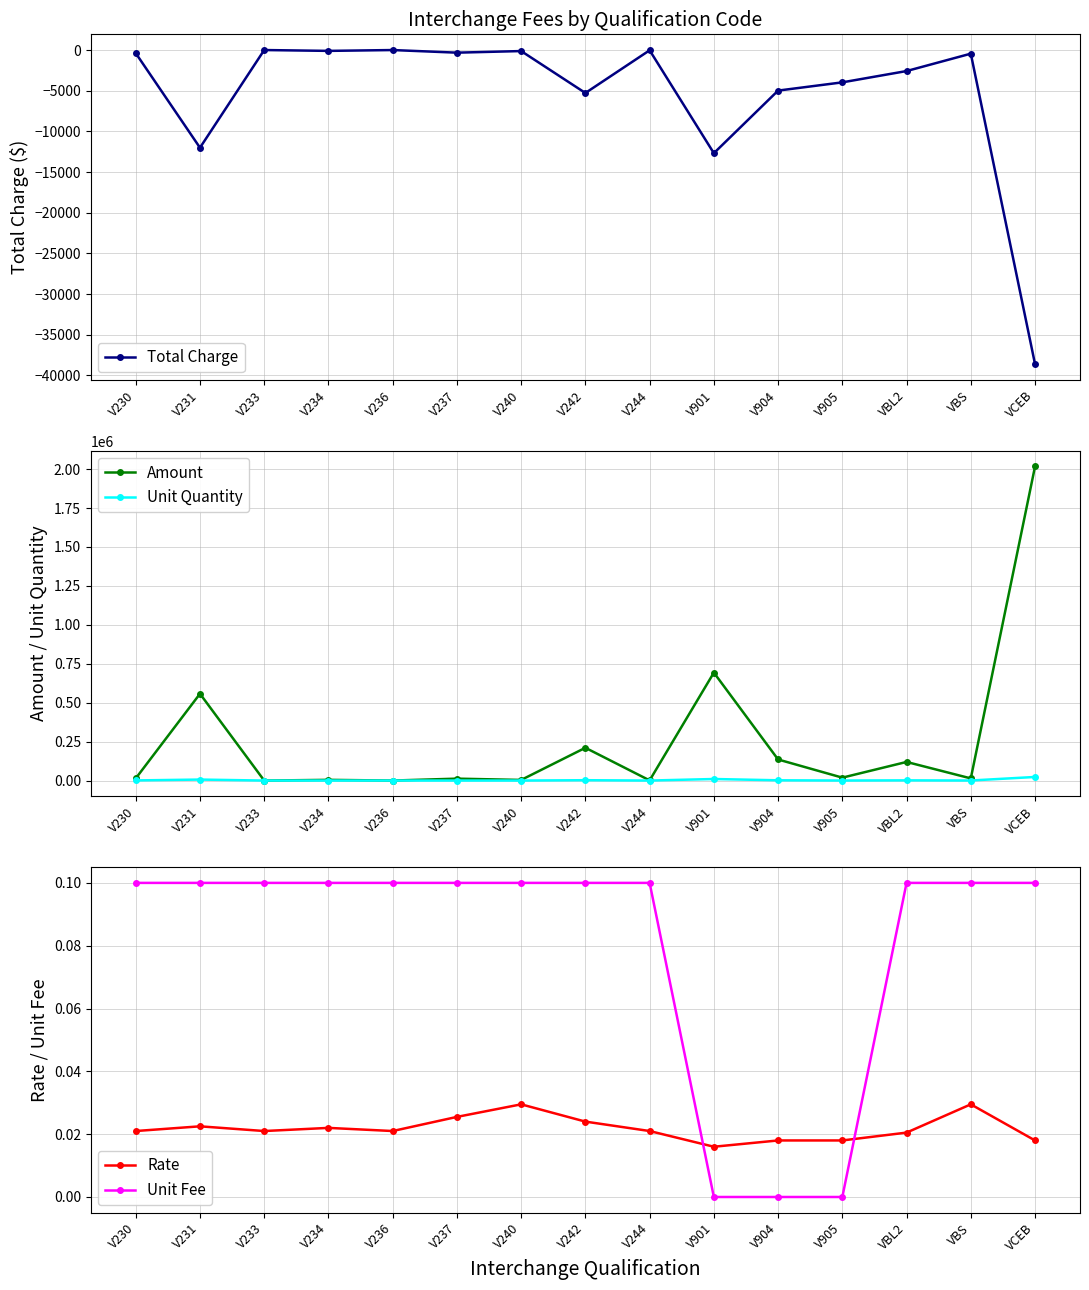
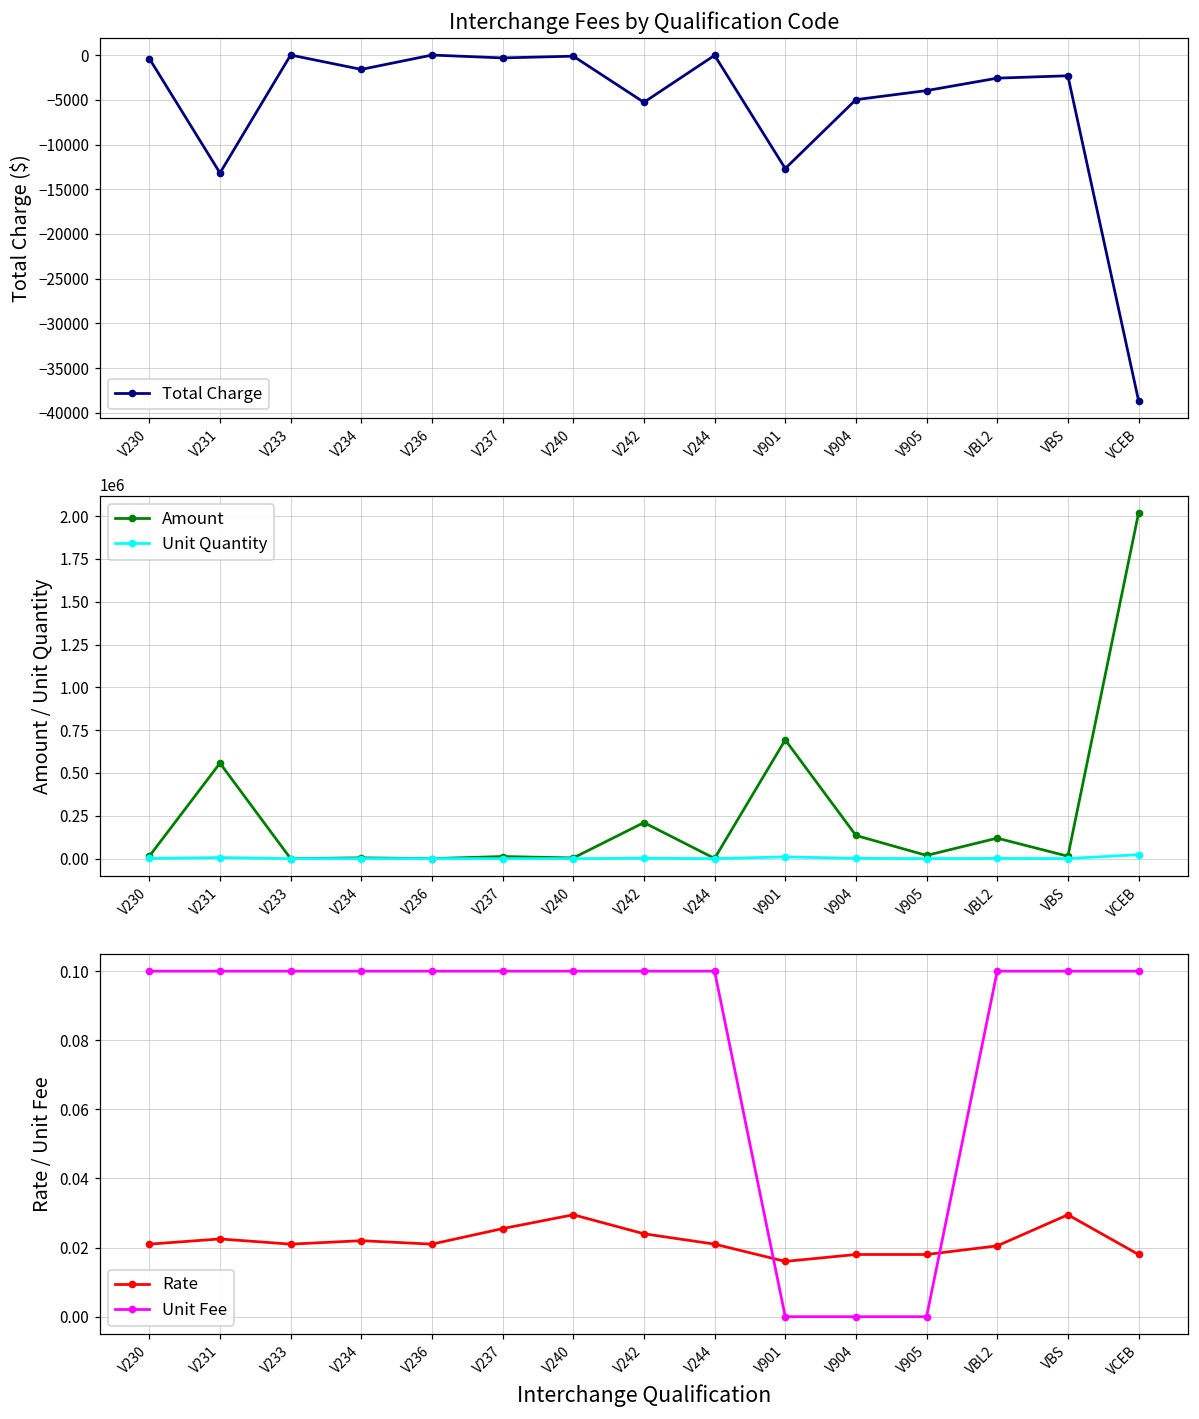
Interchange Fees by Qualification Code, V231: -12000 -> -13000
Interchange Fees by Qualification Code, V234: 0 -> -2000
Interchange Fees by Qualification Code, VBS: 0 -> -2000
